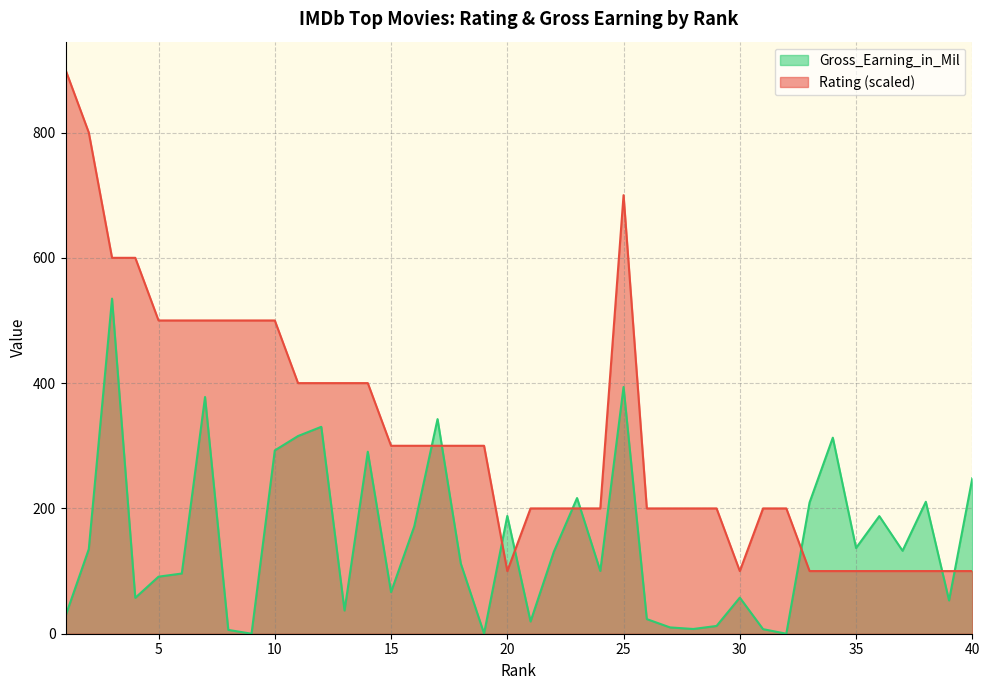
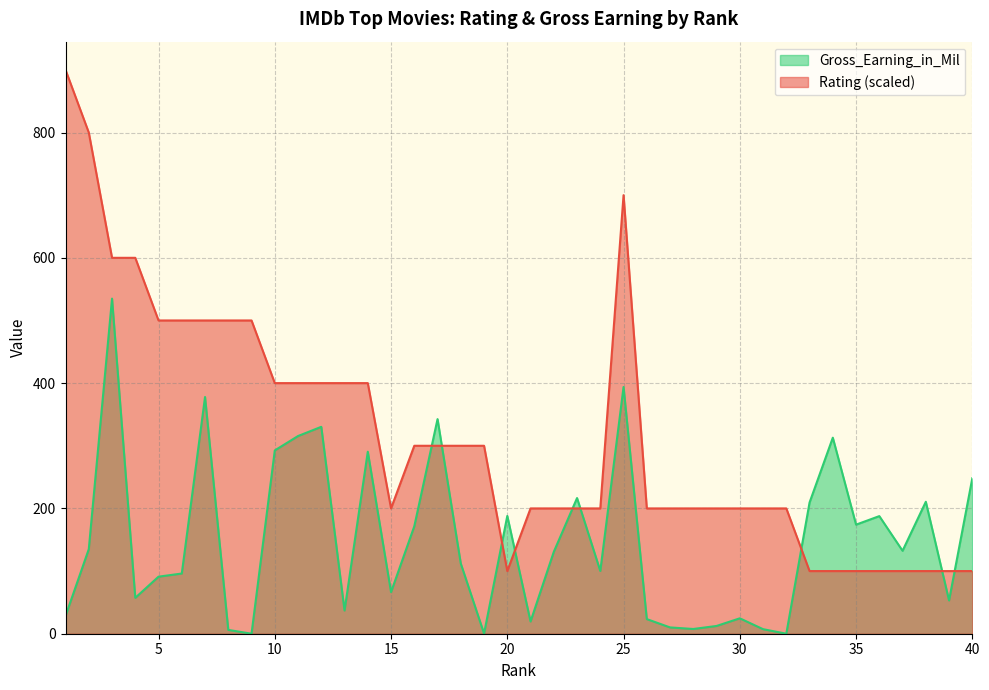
Rating (scaled), 10: 500 -> 400
Rating (scaled), 15: 300 -> 200
Gross_Earning_in_Mil, 30: 60 -> 20
Rating (scaled), 30: 100 -> 200
Gross_Earning_in_Mil, 35: 140 -> 170
